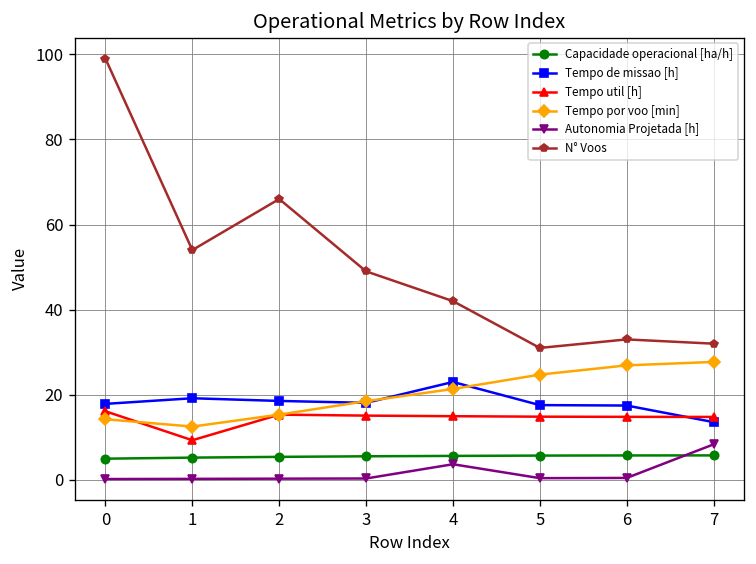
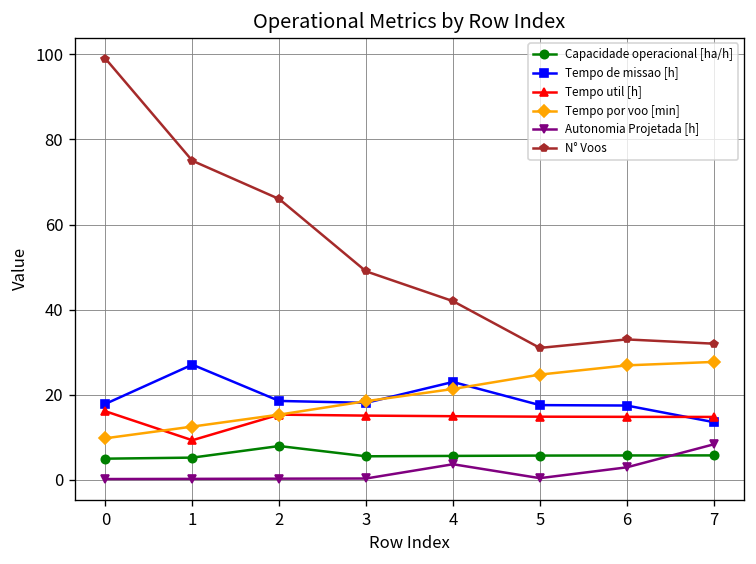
Tempo por voo [min], 0: 14 -> 10
Tempo de missao [h], 1: 19 -> 27
N° Voos, 1: 54 -> 75
Capacidade operacional [ha/h], 2: 5 -> 8
Autonomia Projetada [h], 6: 0 -> 3
